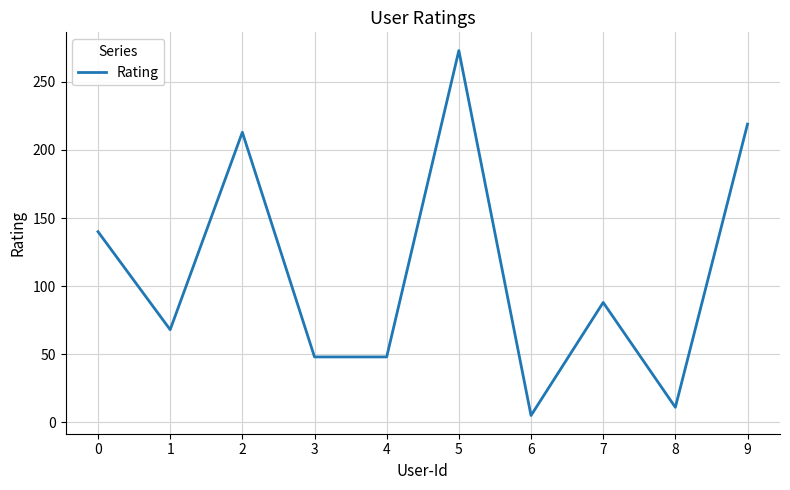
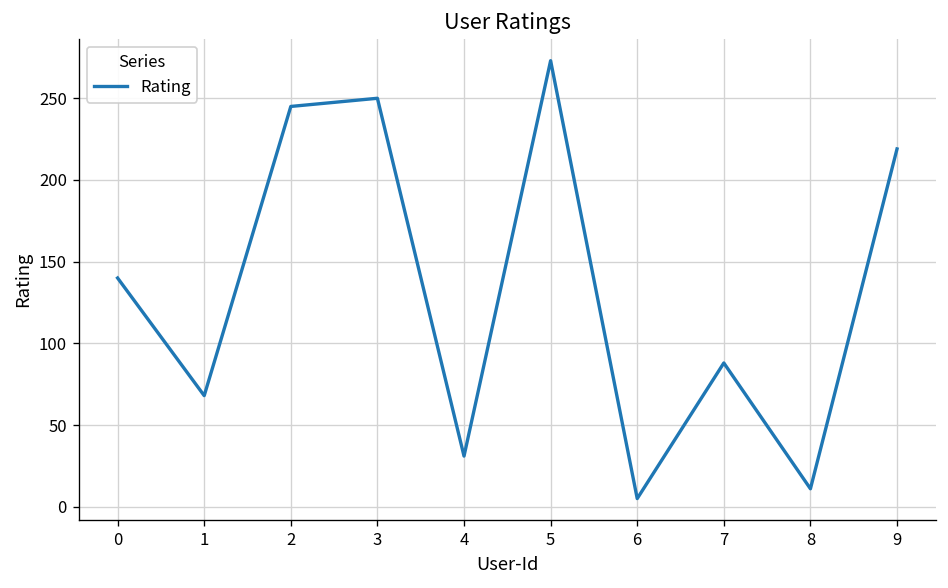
2: 213 -> 245
3: 48 -> 250
4: 48 -> 31
